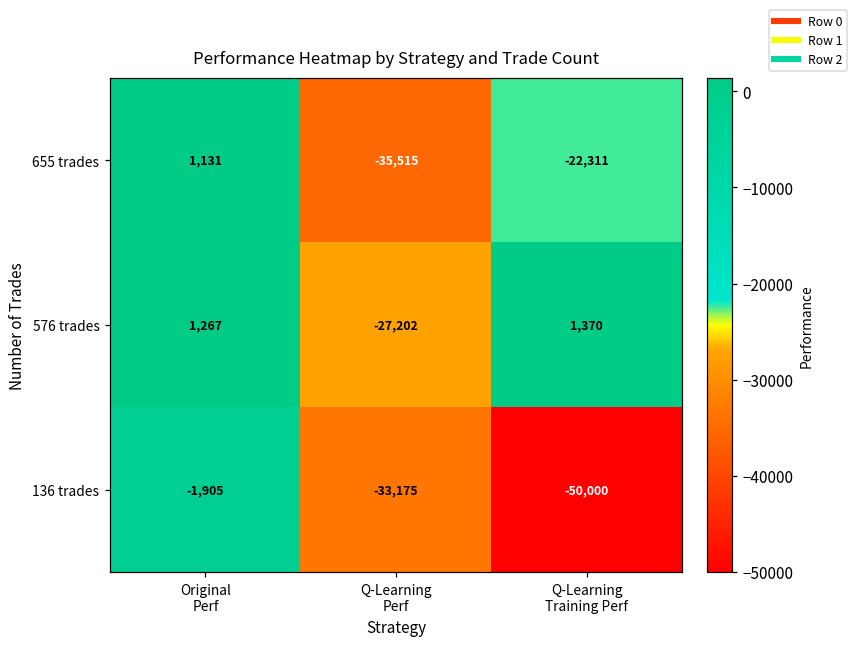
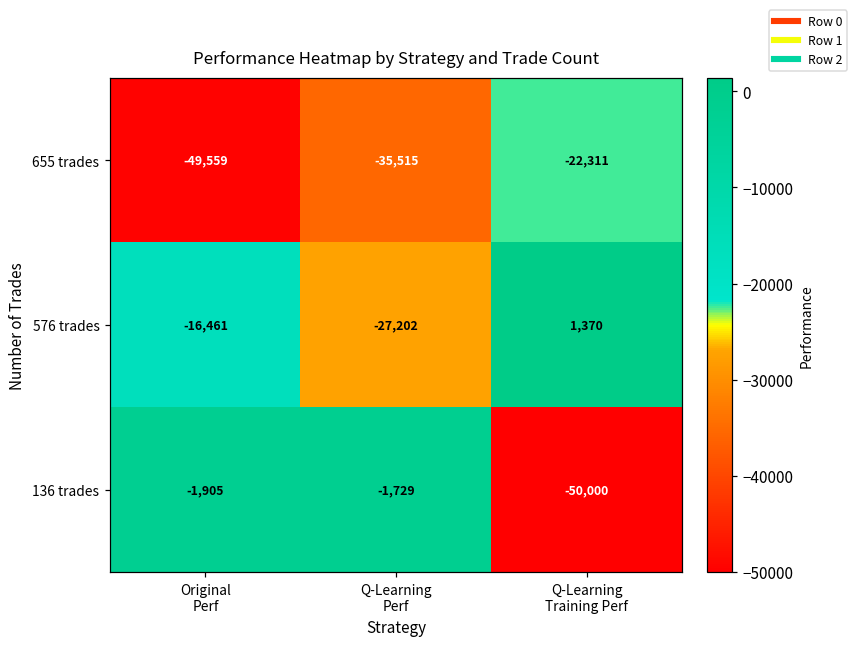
655 trades, Original Perf: 1,131 -> -49,559
576 trades, Original Perf: 1,267 -> -16,461
136 trades, Q-Learning Perf: -33,175 -> -1,729
